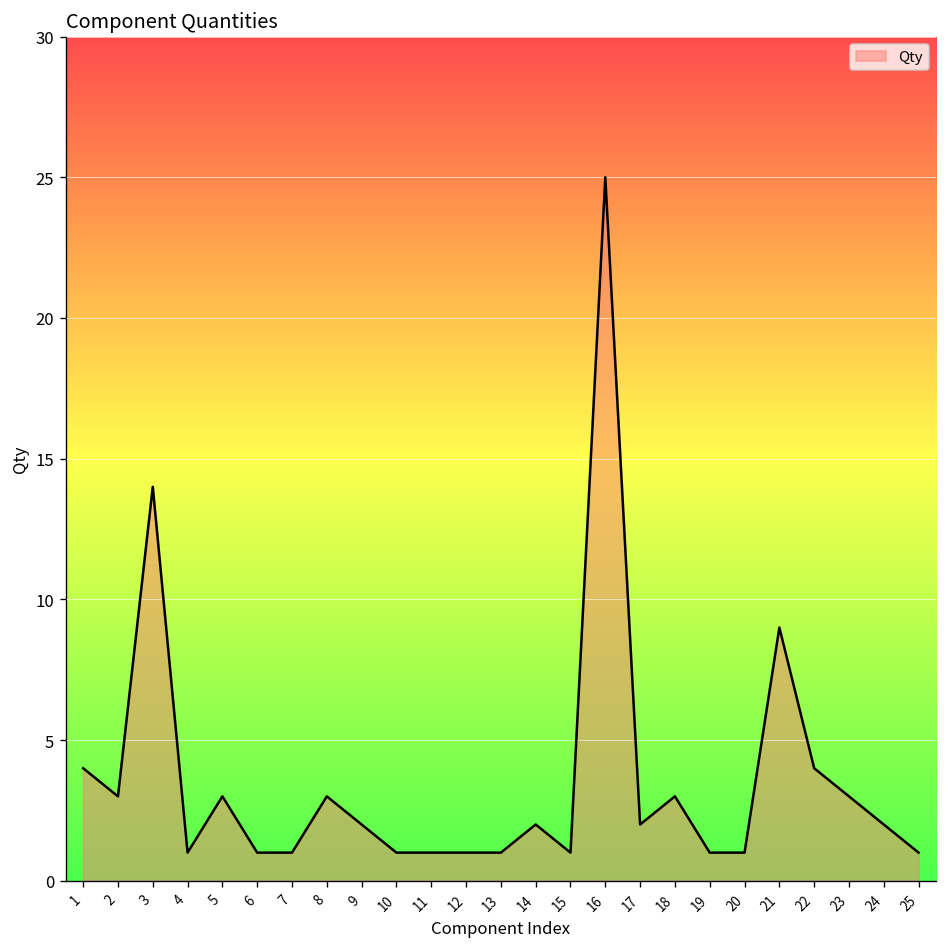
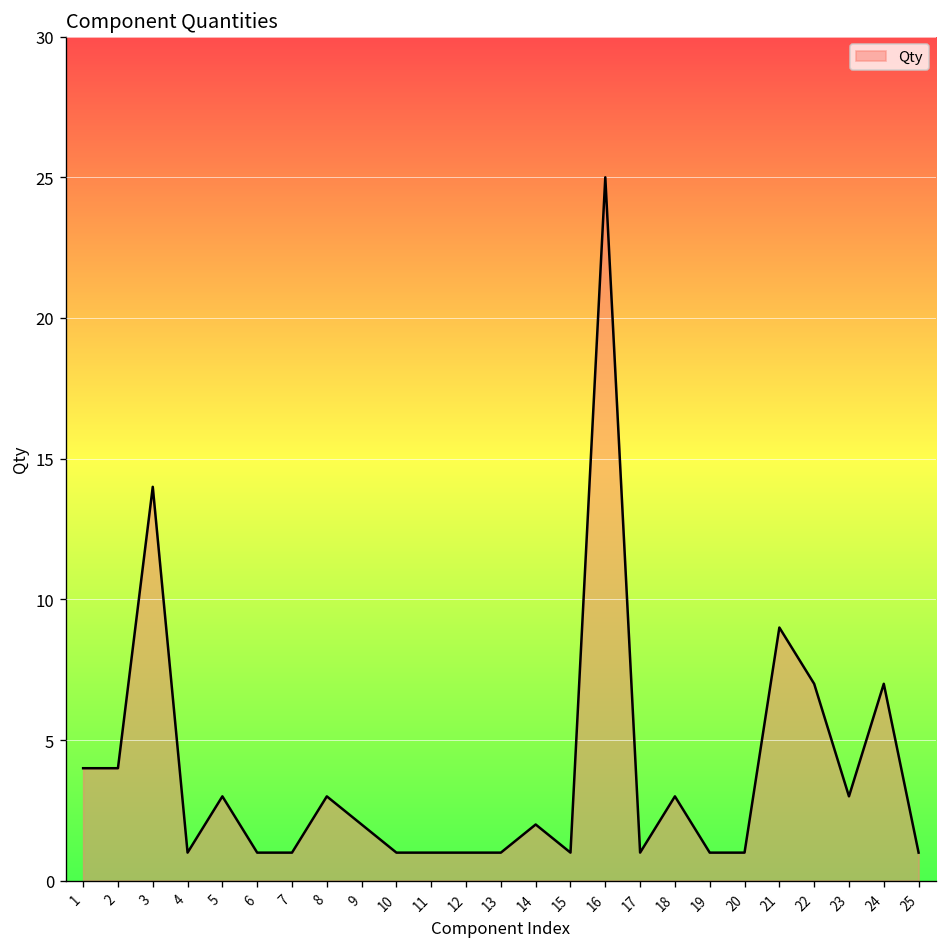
2: 3 -> 4
17: 2 -> 1
22: 4 -> 7
24: 2 -> 7
